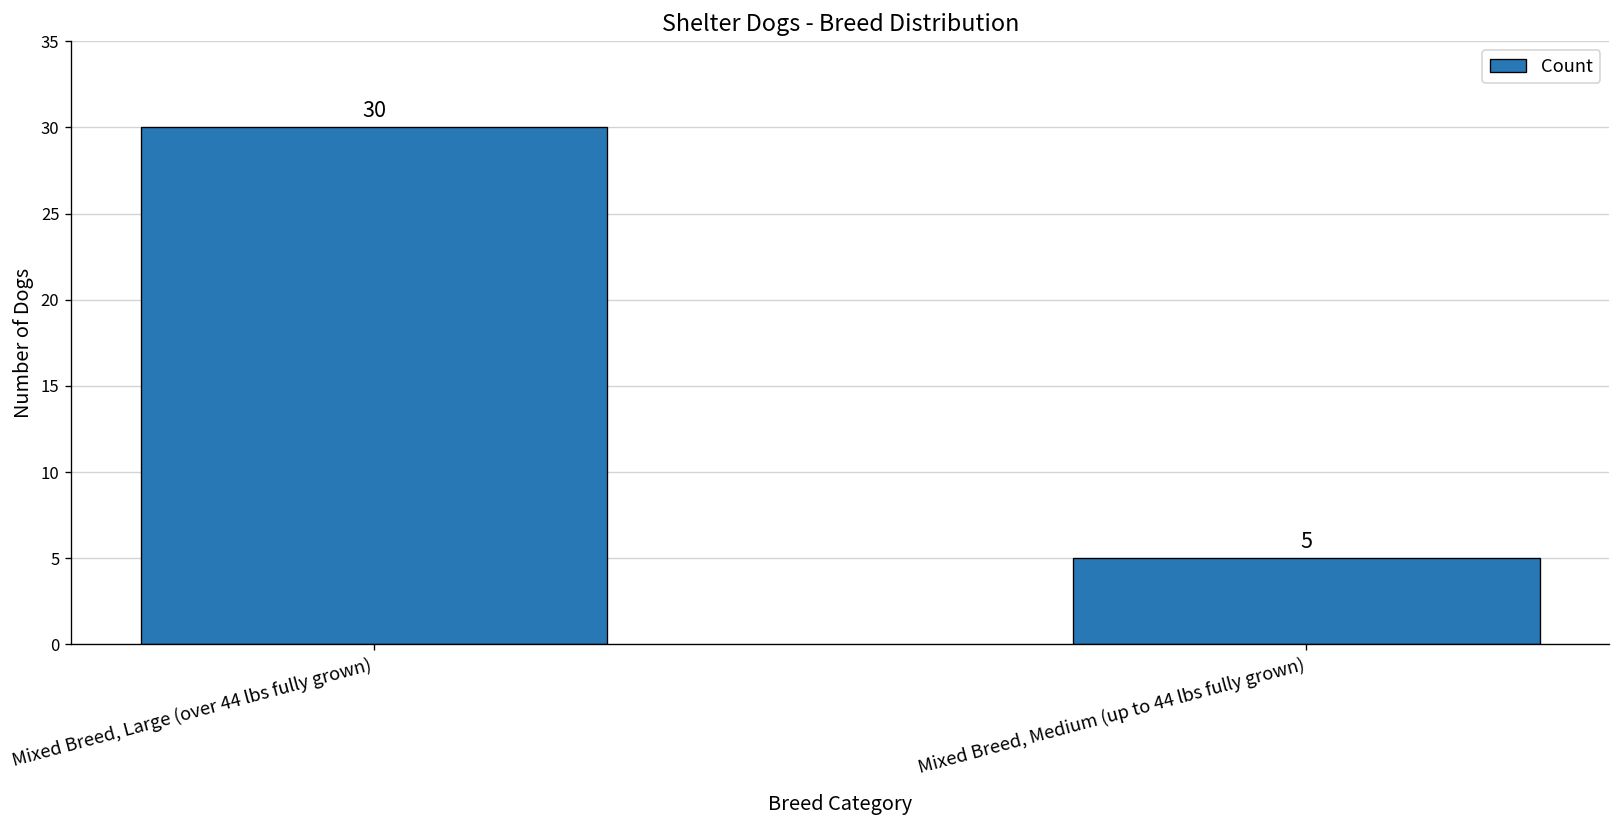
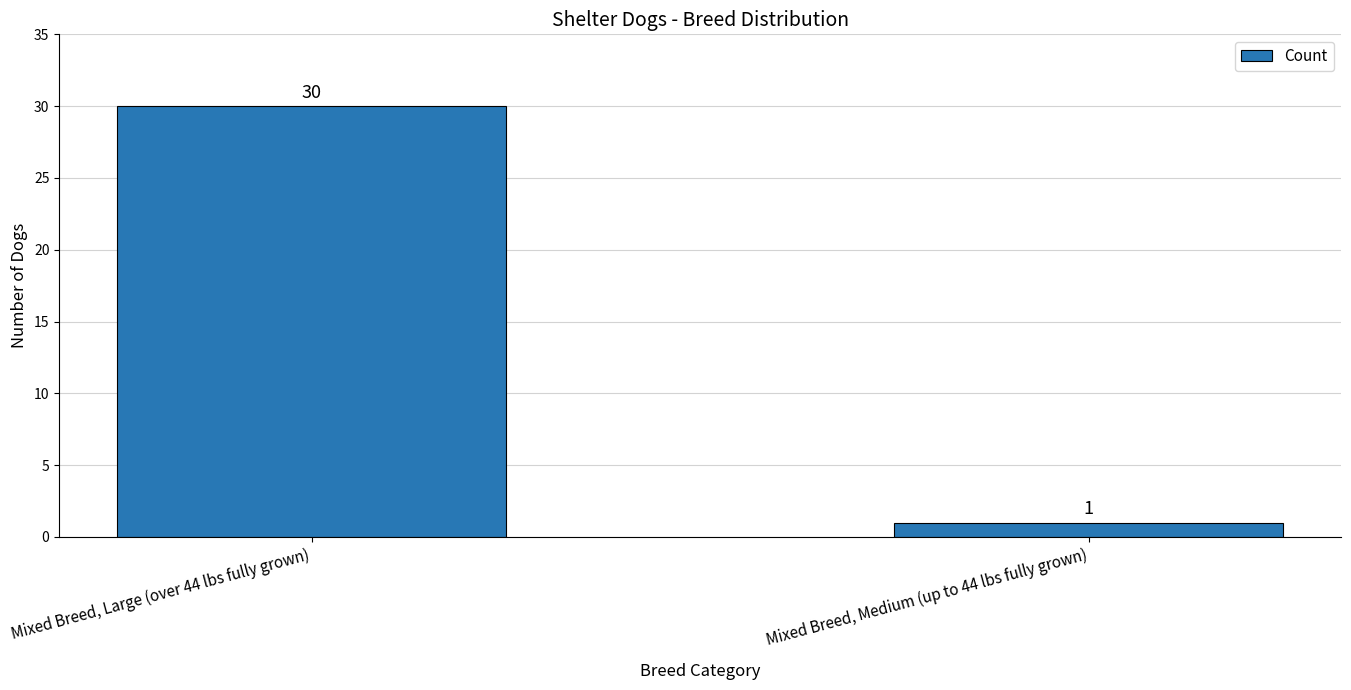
Mixed Breed, Medium (up to 44 lbs fully grown): 5 -> 1
